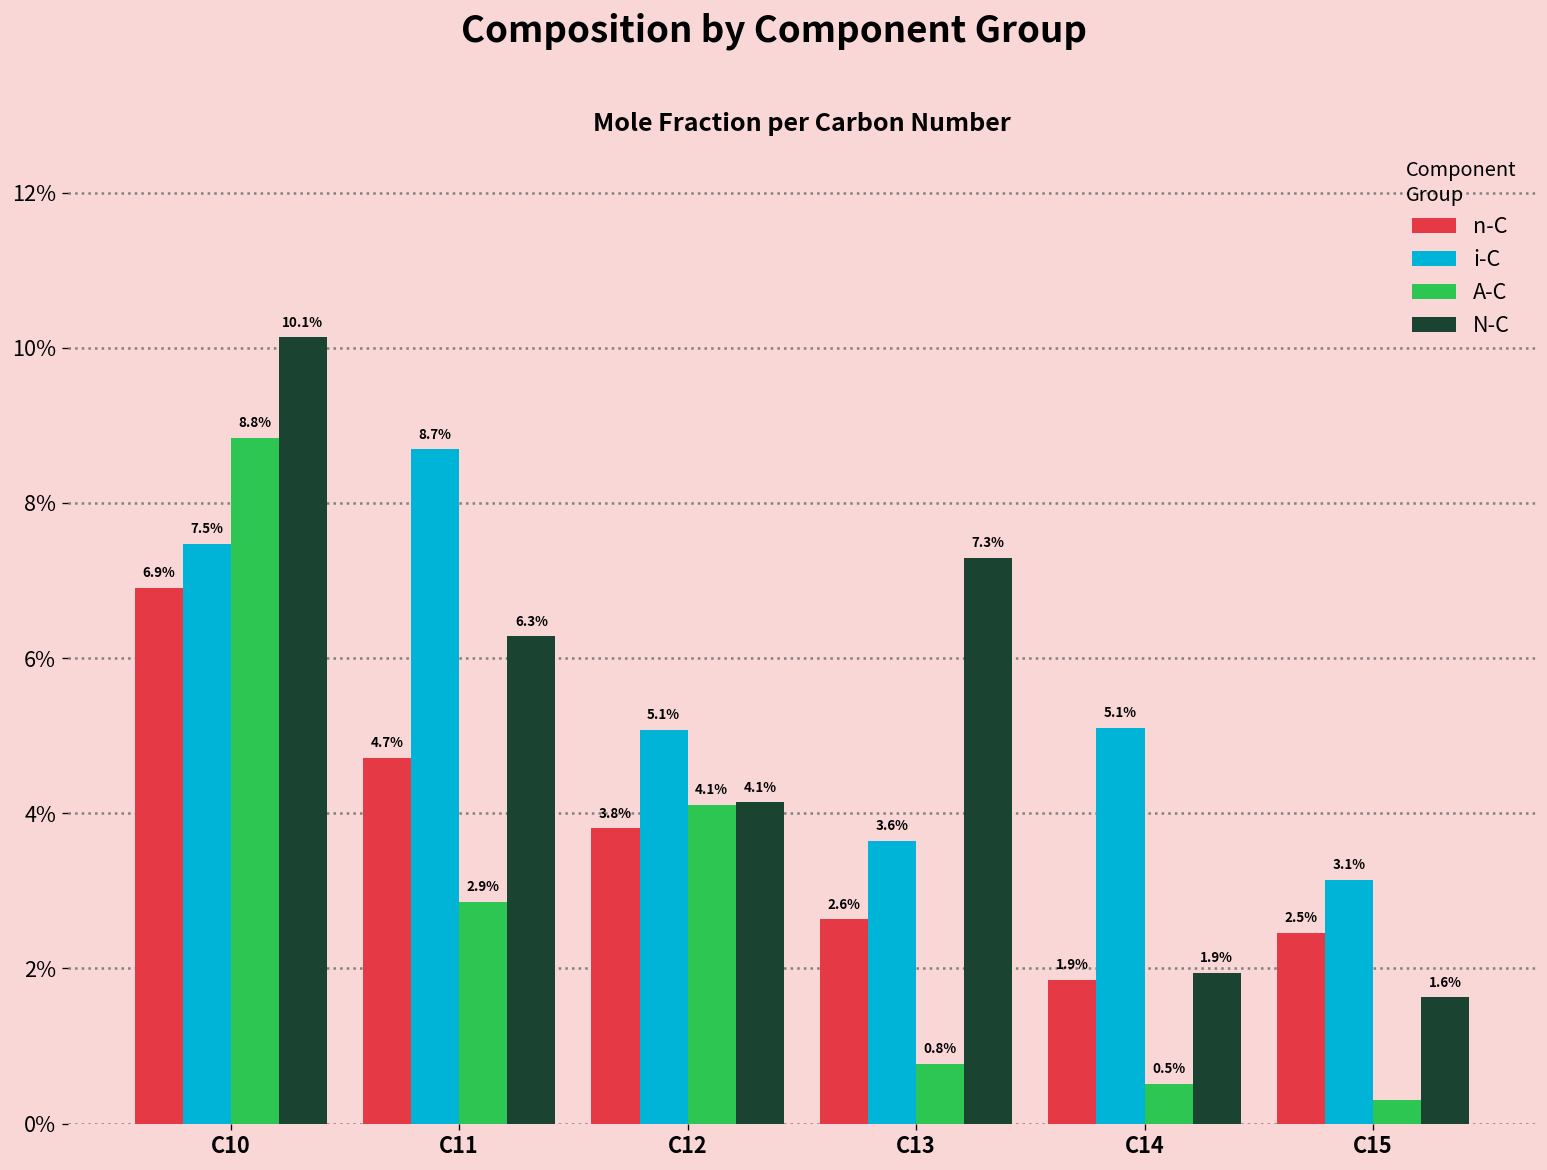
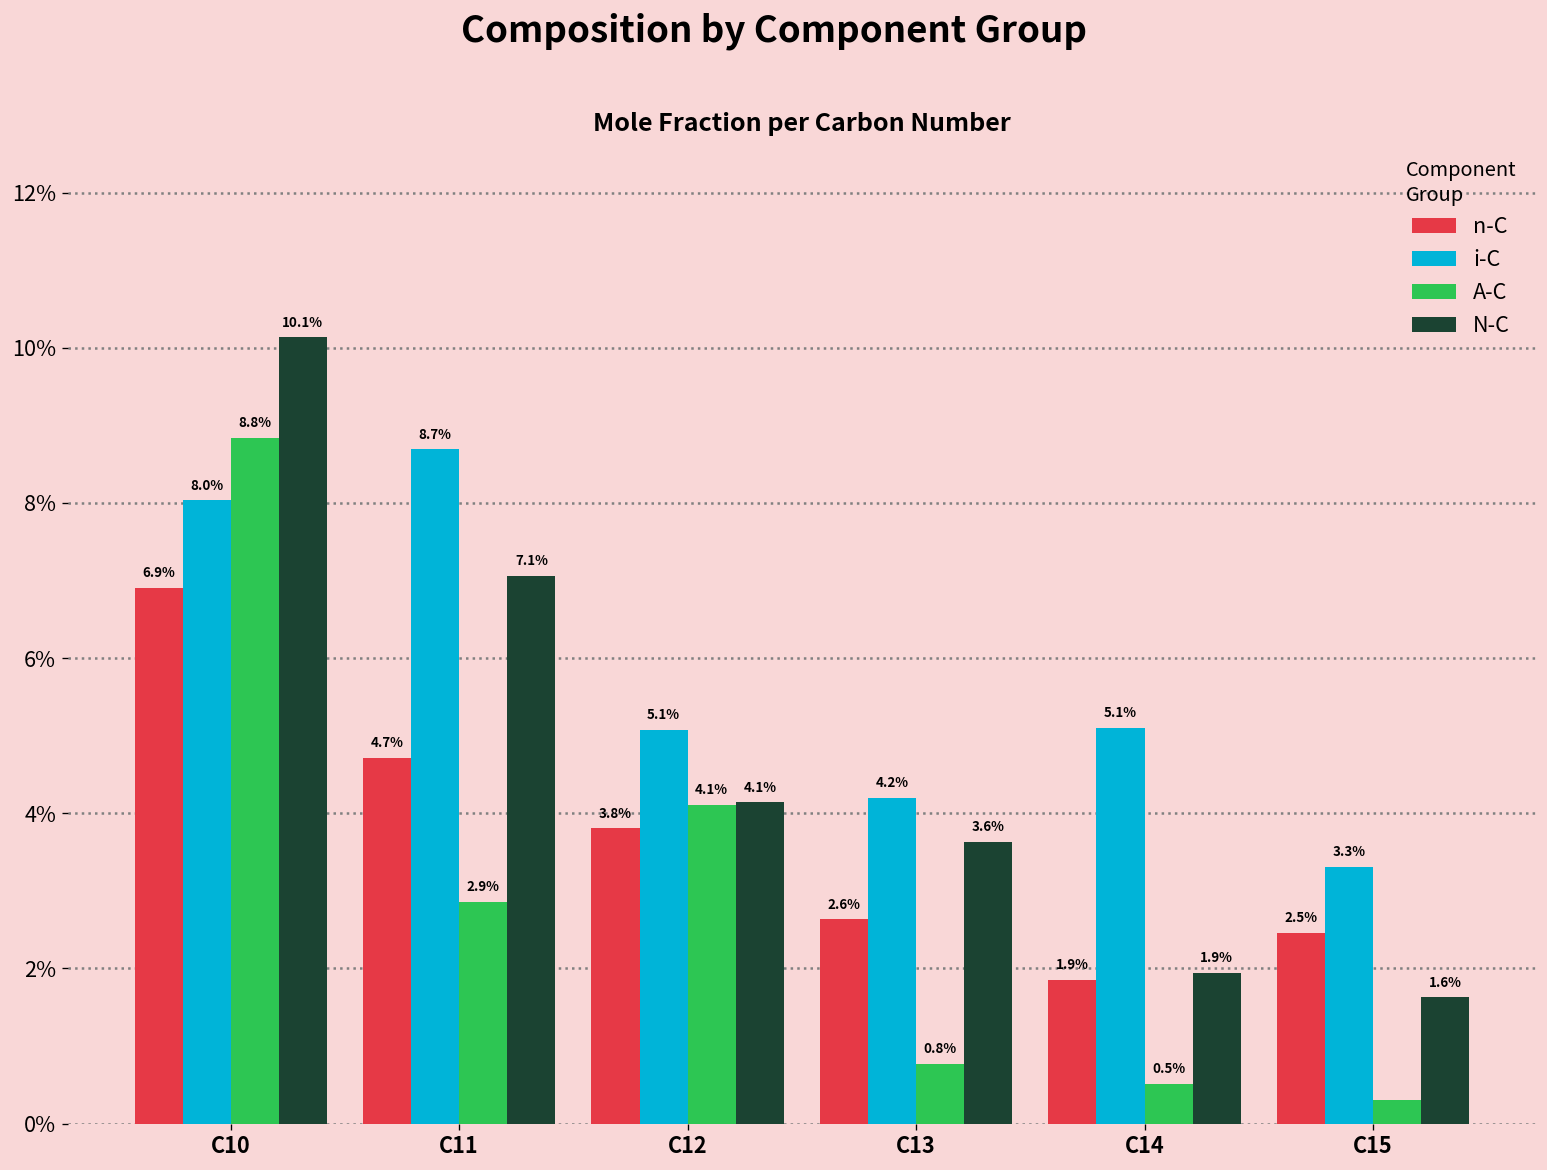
i-C, C10: 7.5% -> 8.0%
N-C, C11: 6.3% -> 7.1%
i-C, C13: 3.6% -> 4.2%
N-C, C13: 7.3% -> 3.6%
i-C, C15: 3.1% -> 3.3%
